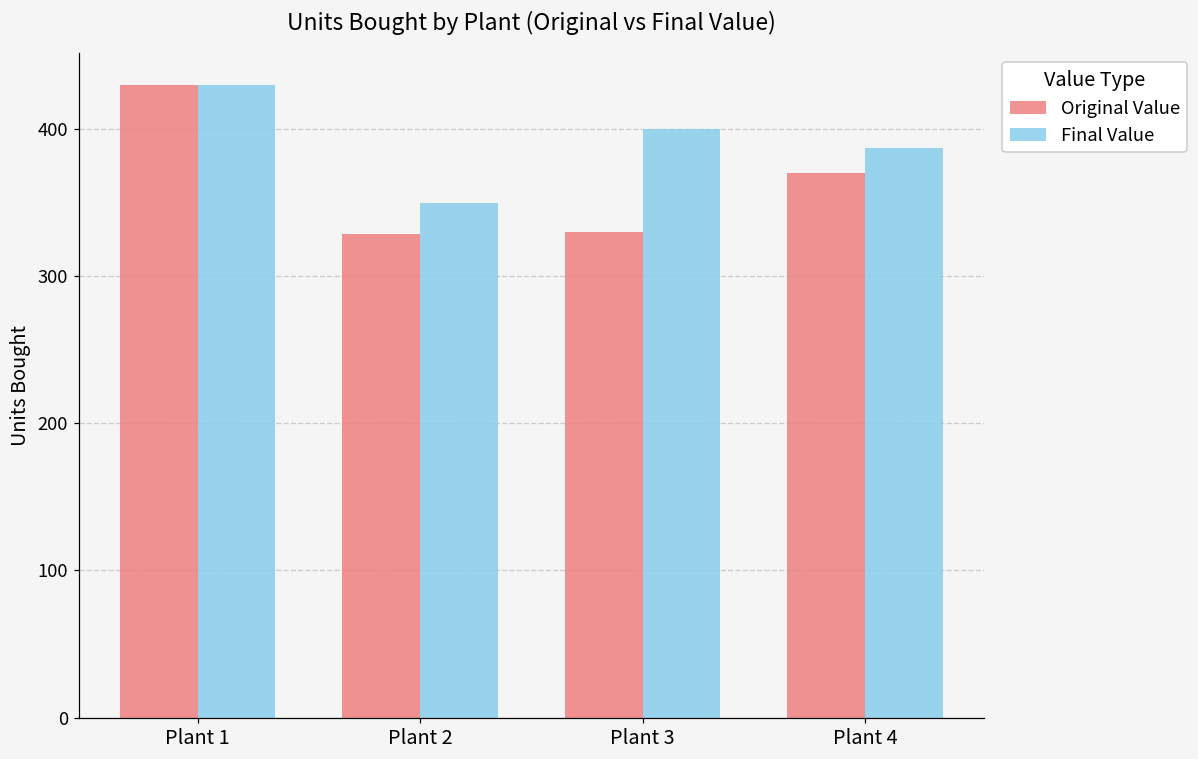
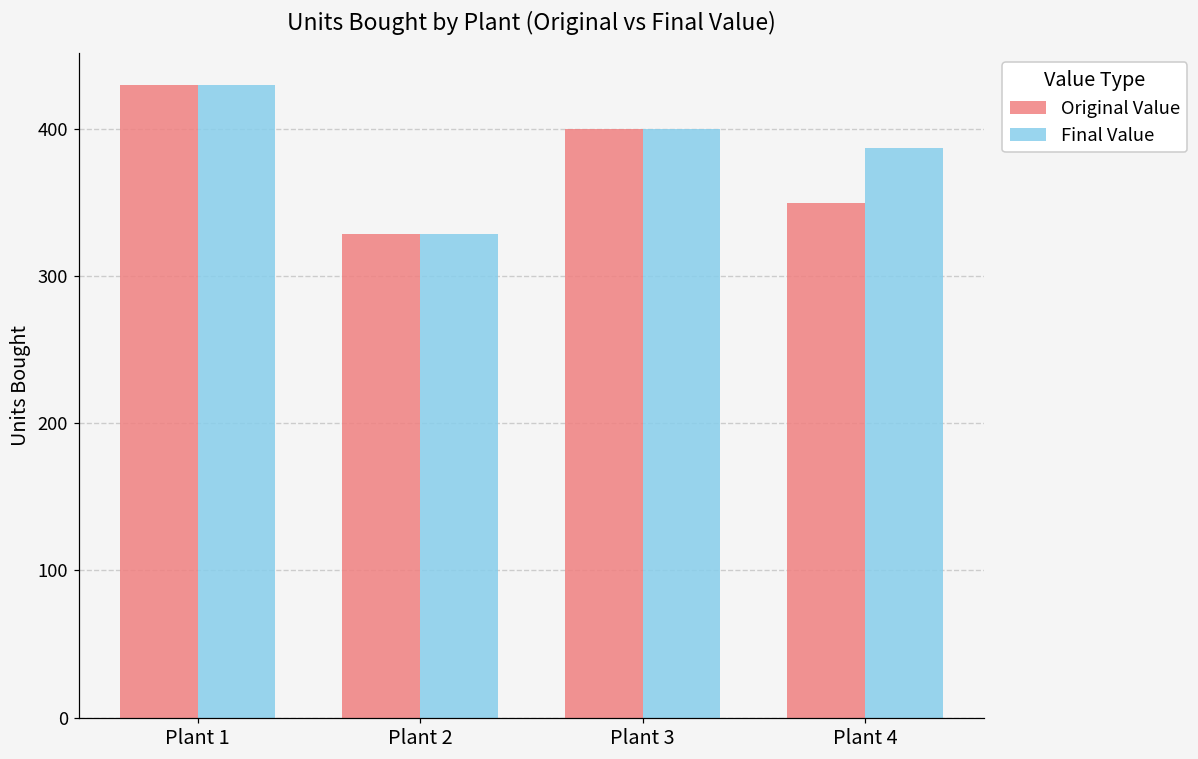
Final Value, Plant 2: 350 -> 329
Original Value, Plant 3: 330 -> 400
Original Value, Plant 4: 370 -> 350
